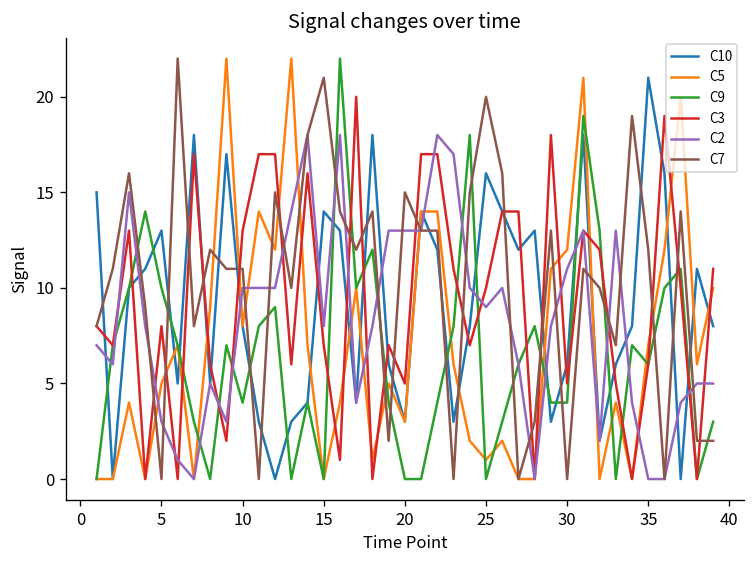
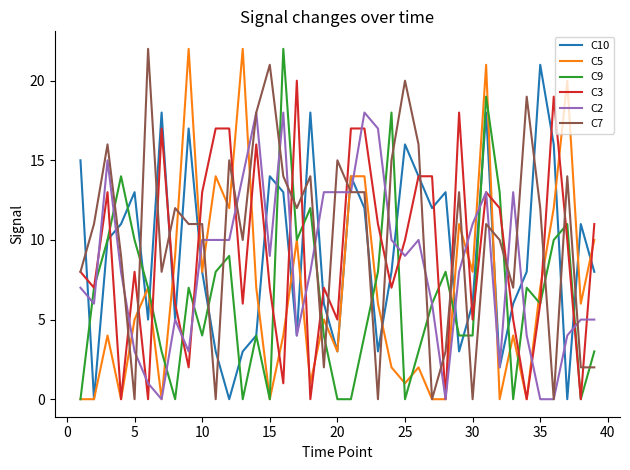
C2, 15: 8 -> 9
C5, 30: 12 -> 8
